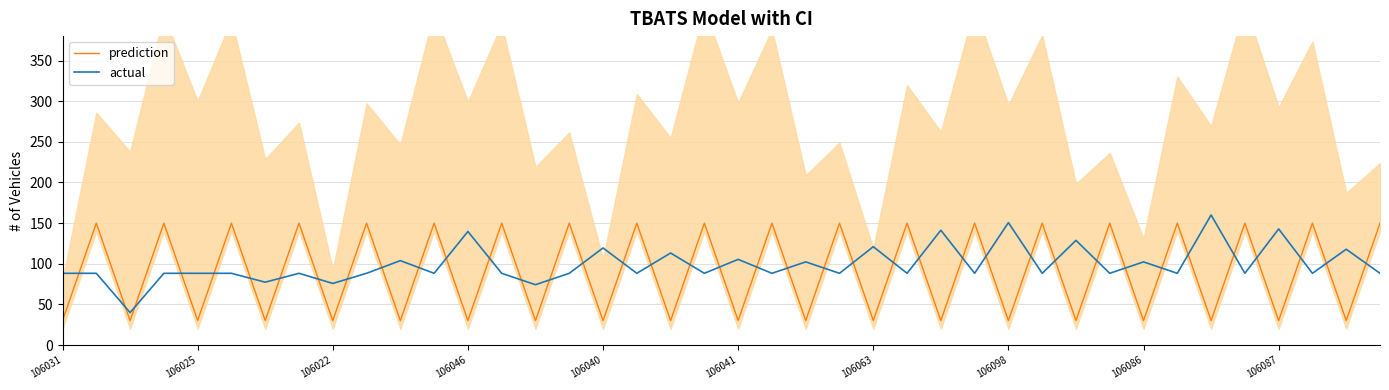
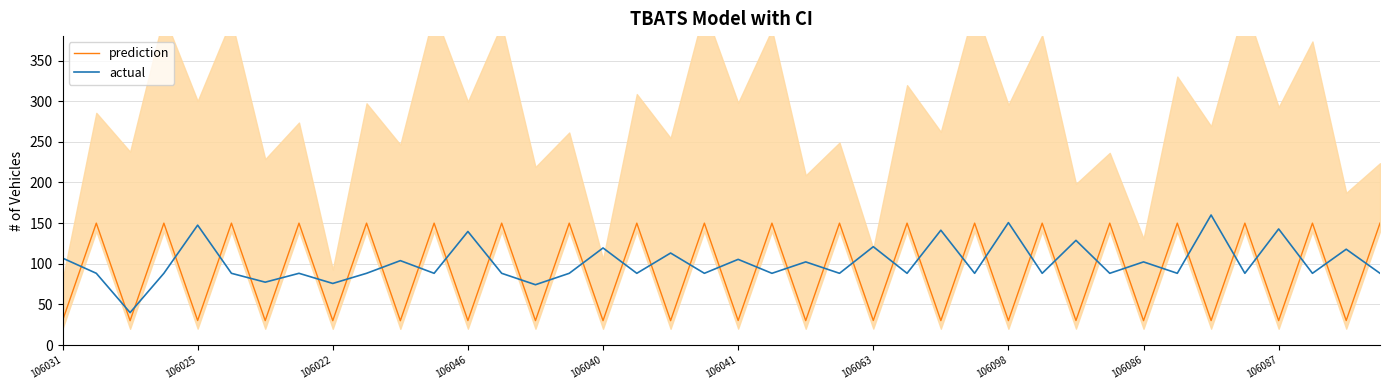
actual, 106031: 90 -> 110
actual, 106025: 90 -> 150
